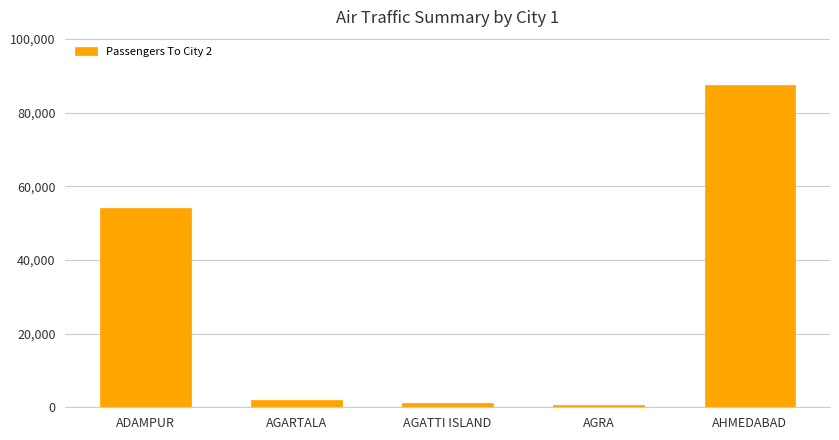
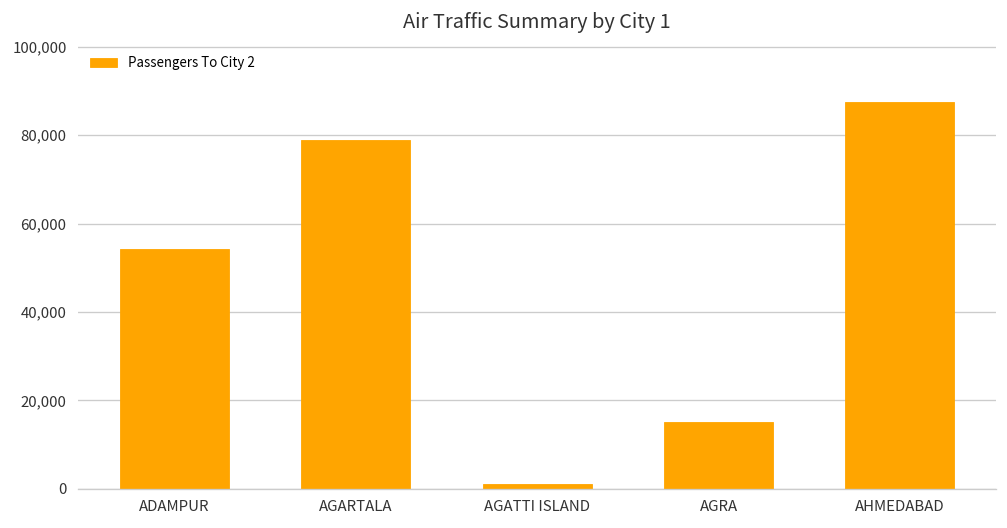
AGARTALA: 2,000 -> 79,000
AGRA: 1,000 -> 15,000
